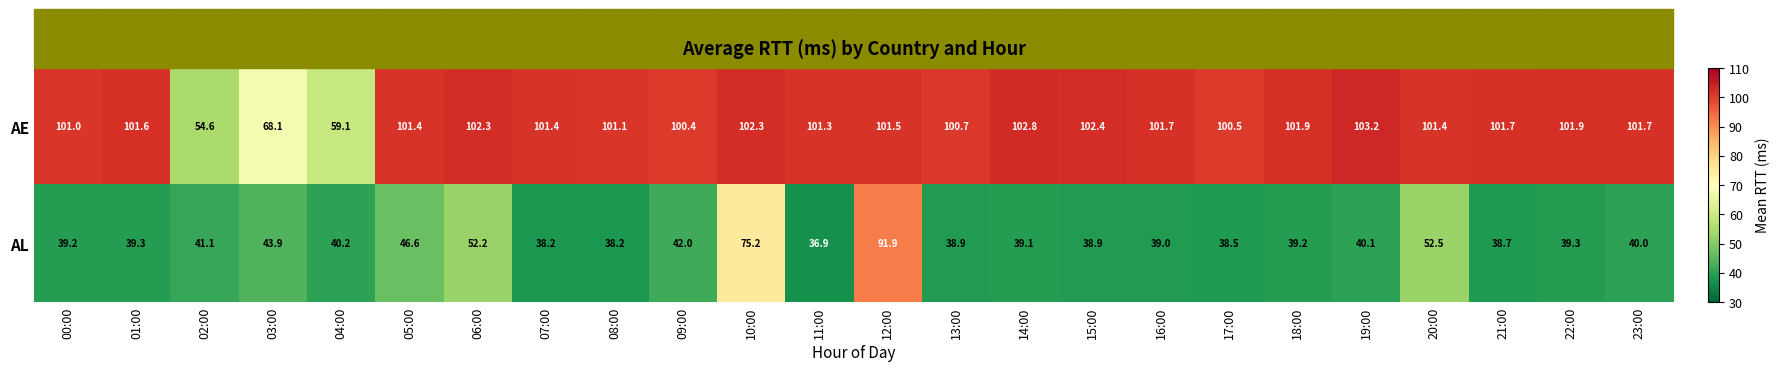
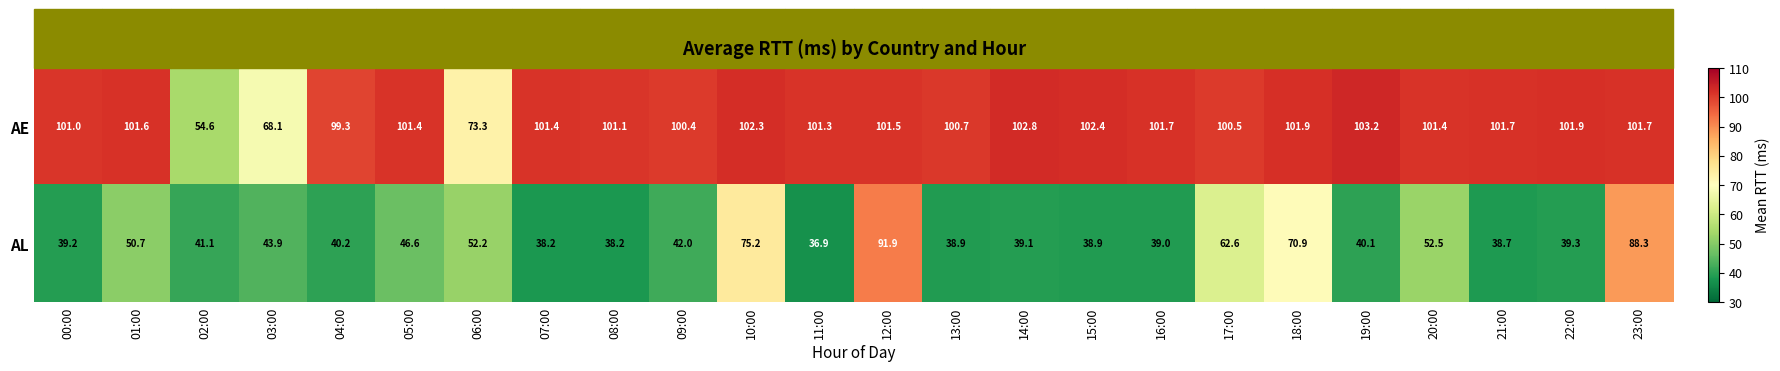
AE, 04:00: 59.1 -> 99.3
AE, 06:00: 102.3 -> 73.3
AL, 01:00: 39.3 -> 50.7
AL, 17:00: 38.5 -> 62.6
AL, 18:00: 39.2 -> 70.9
AL, 23:00: 40.0 -> 88.3
